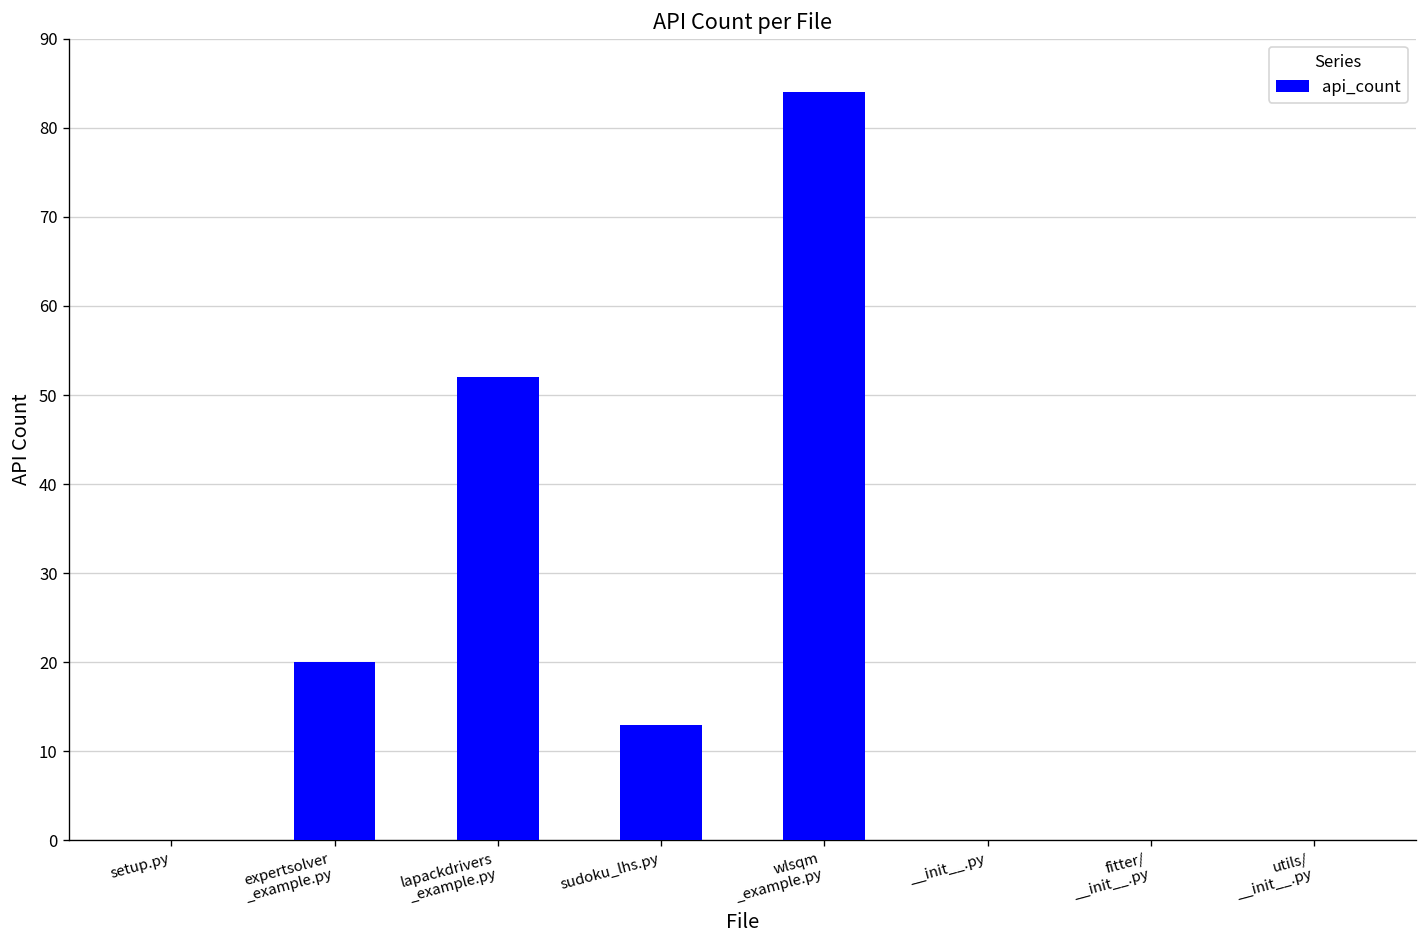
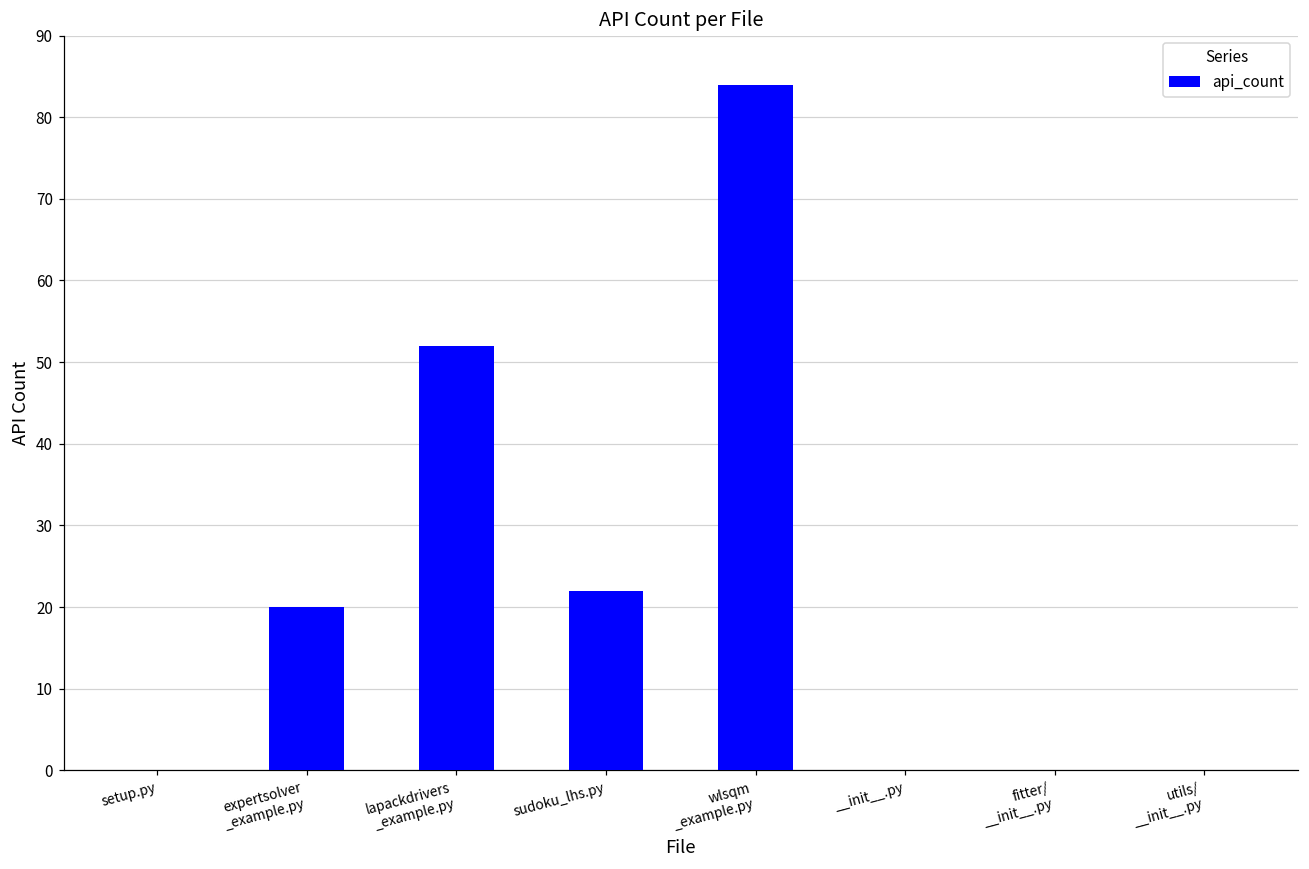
sudoku_lhs.py: 13 -> 22
